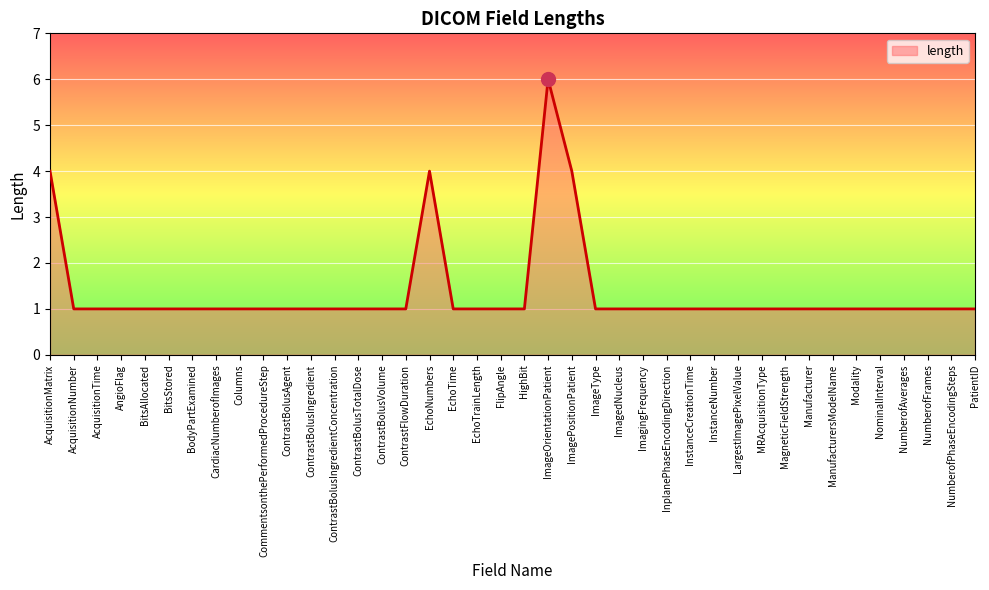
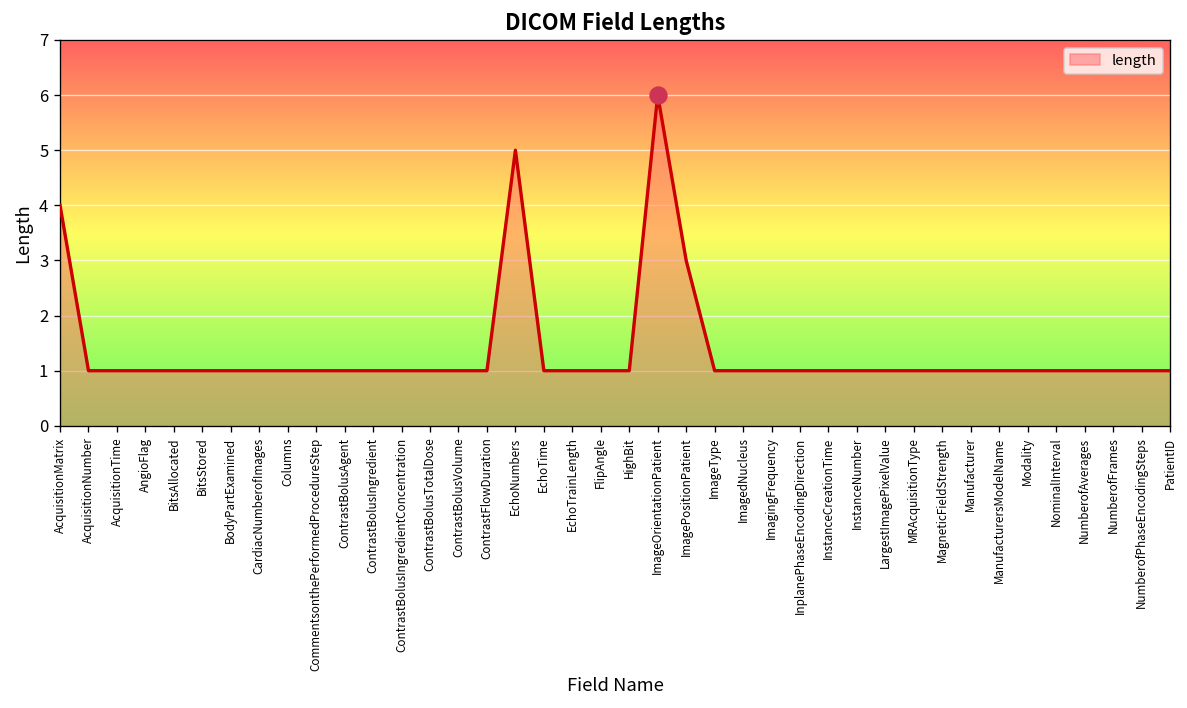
length, EchoNumbers: 4 -> 5
length, ImagePositionPatient: 4 -> 3
